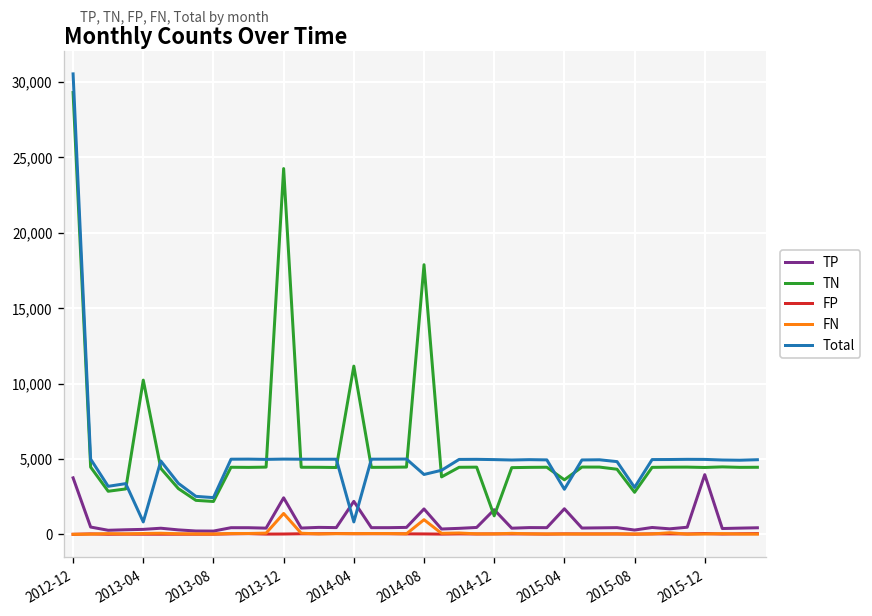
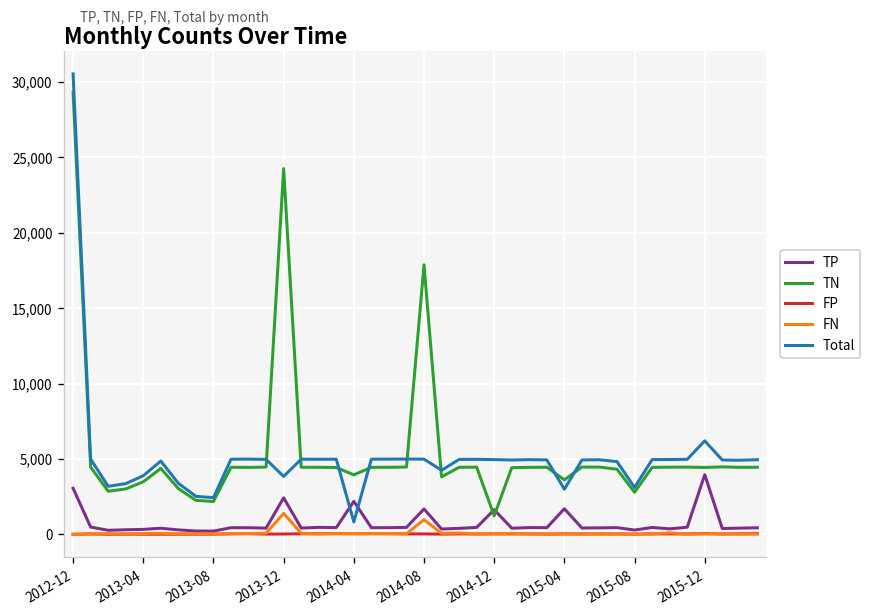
TP, 2012-12: 3,700 -> 3,100
TN, 2013-04: 10,200 -> 3,500
Total, 2013-04: 800 -> 3,900
Total, 2013-12: 5,000 -> 3,800
TN, 2014-04: 11,200 -> 3,900
Total, 2014-08: 4,000 -> 5,000
Total, 2015-12: 5,000 -> 6,200
